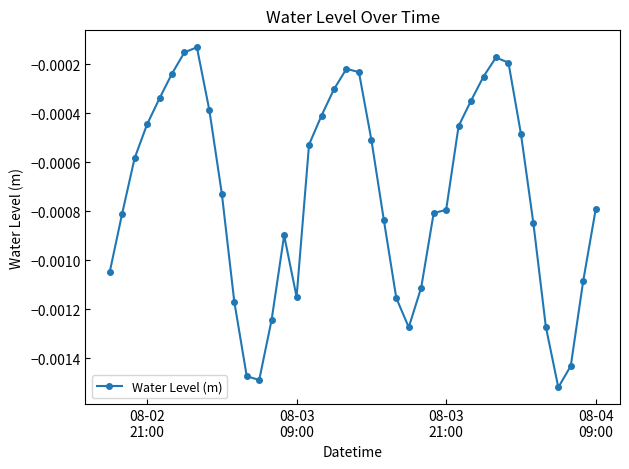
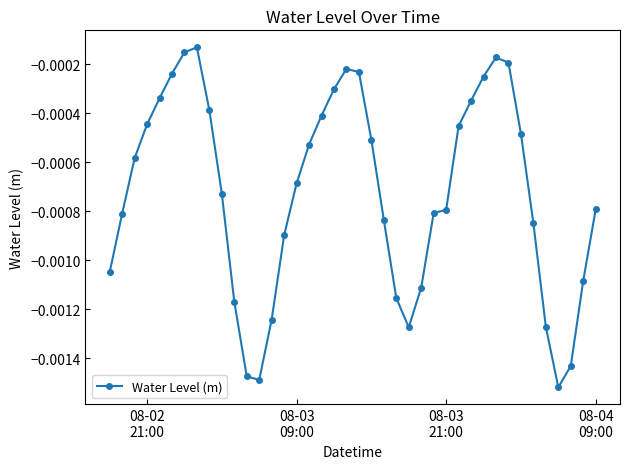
08-03 09:00: -0.00115 -> -0.00069
